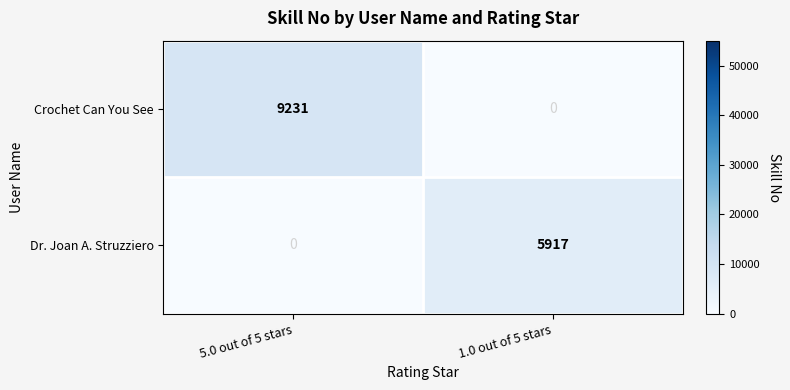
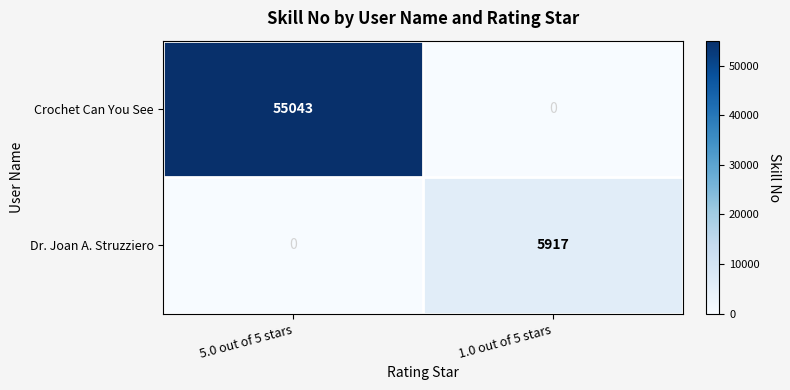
Crochet Can You See, 5.0 out of 5 stars: 9231 -> 55043
